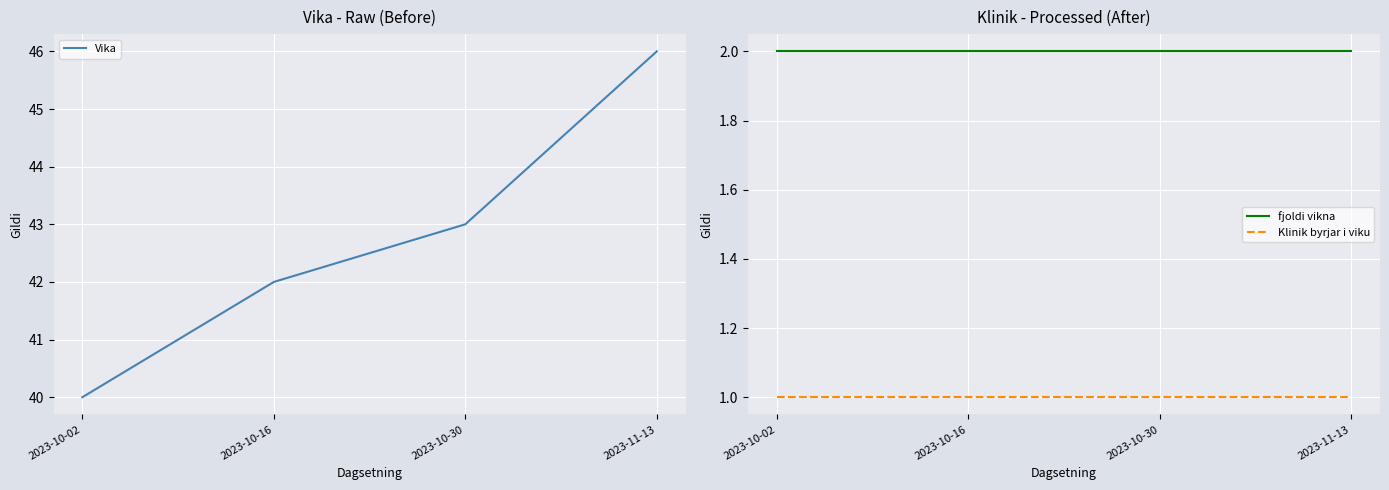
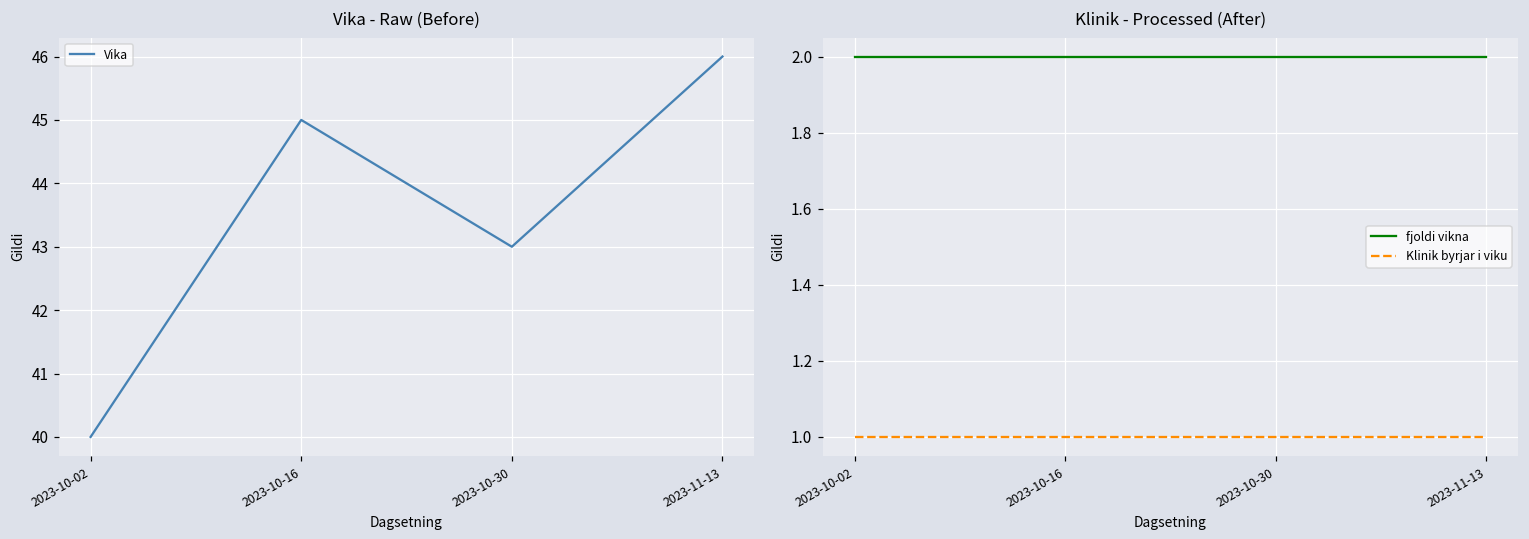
Vika - Raw (Before), 2023-10-16: 42 -> 45
